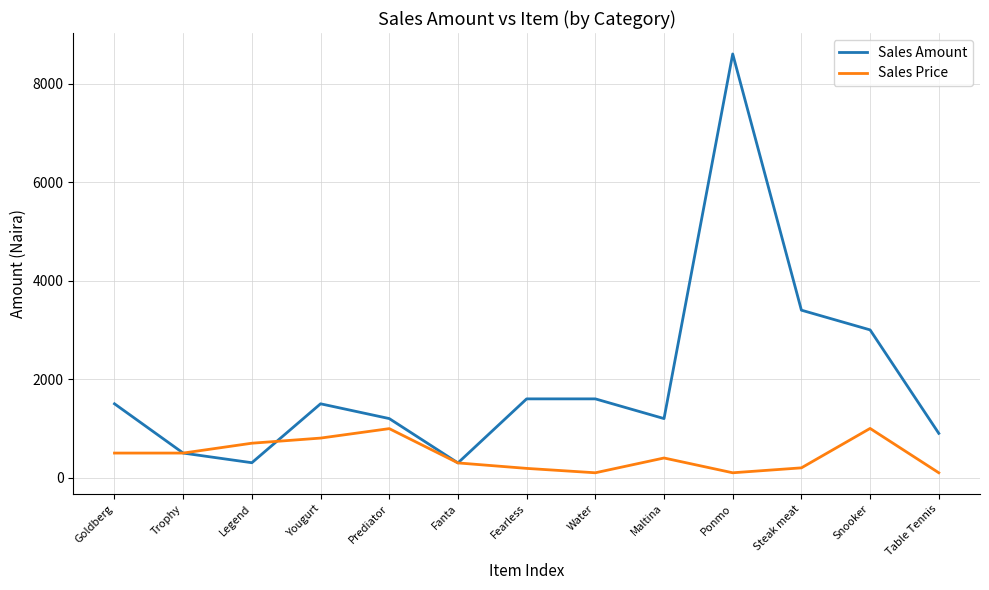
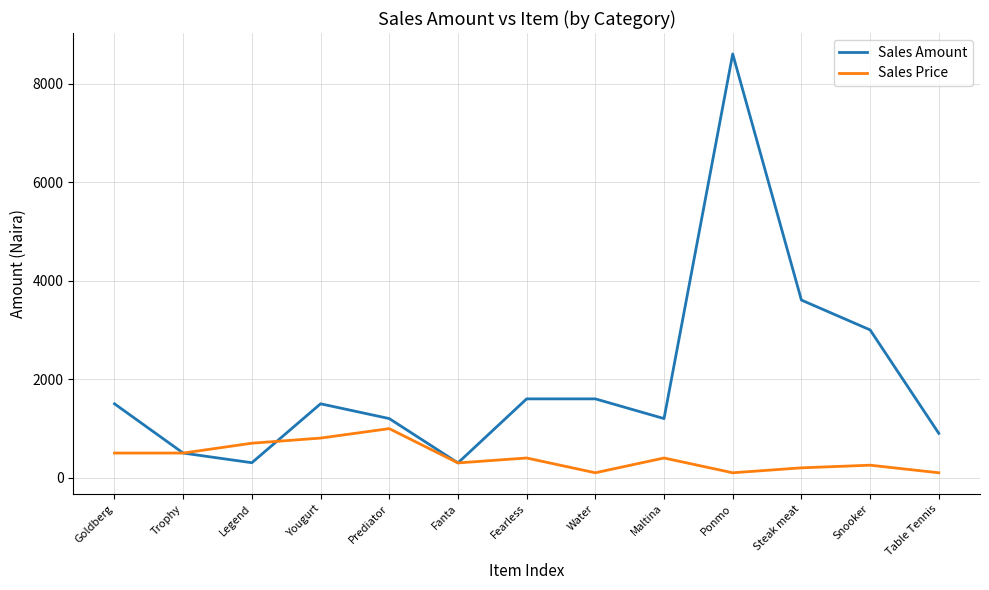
Sales Price, Fearless: 200 -> 400
Sales Amount, Steak meat: 3400 -> 3600
Sales Price, Snooker: 1000 -> 300
